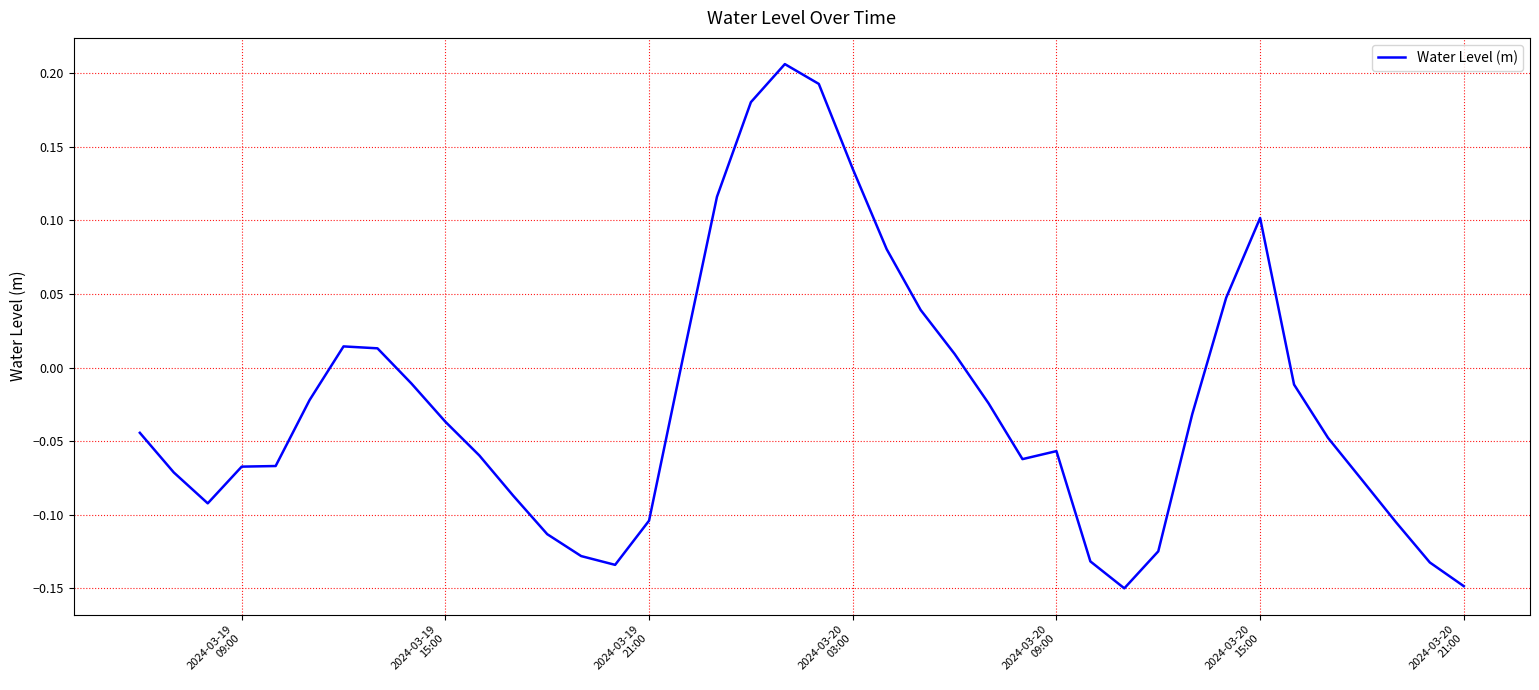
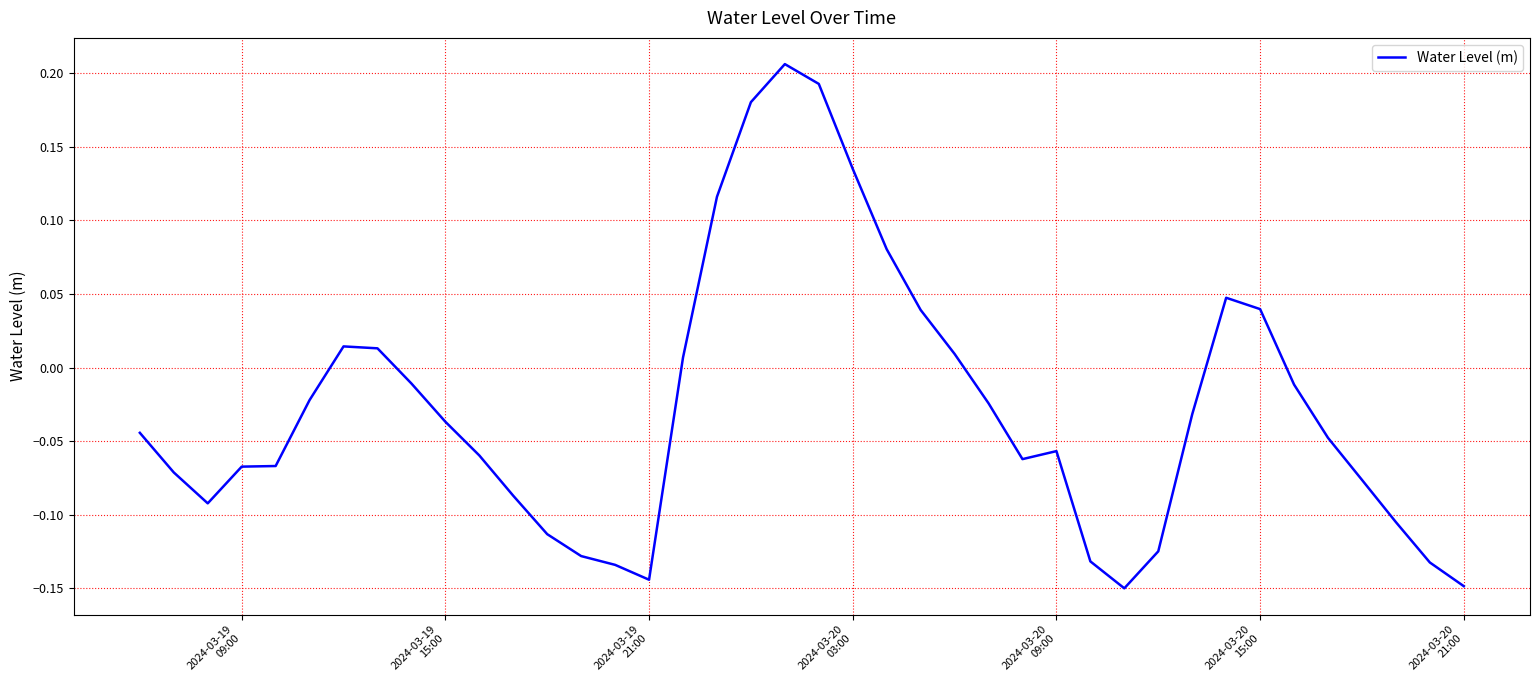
2024-03-19 21:00: -0.104 -> -0.144
2024-03-20 15:00: 0.102 -> 0.040
